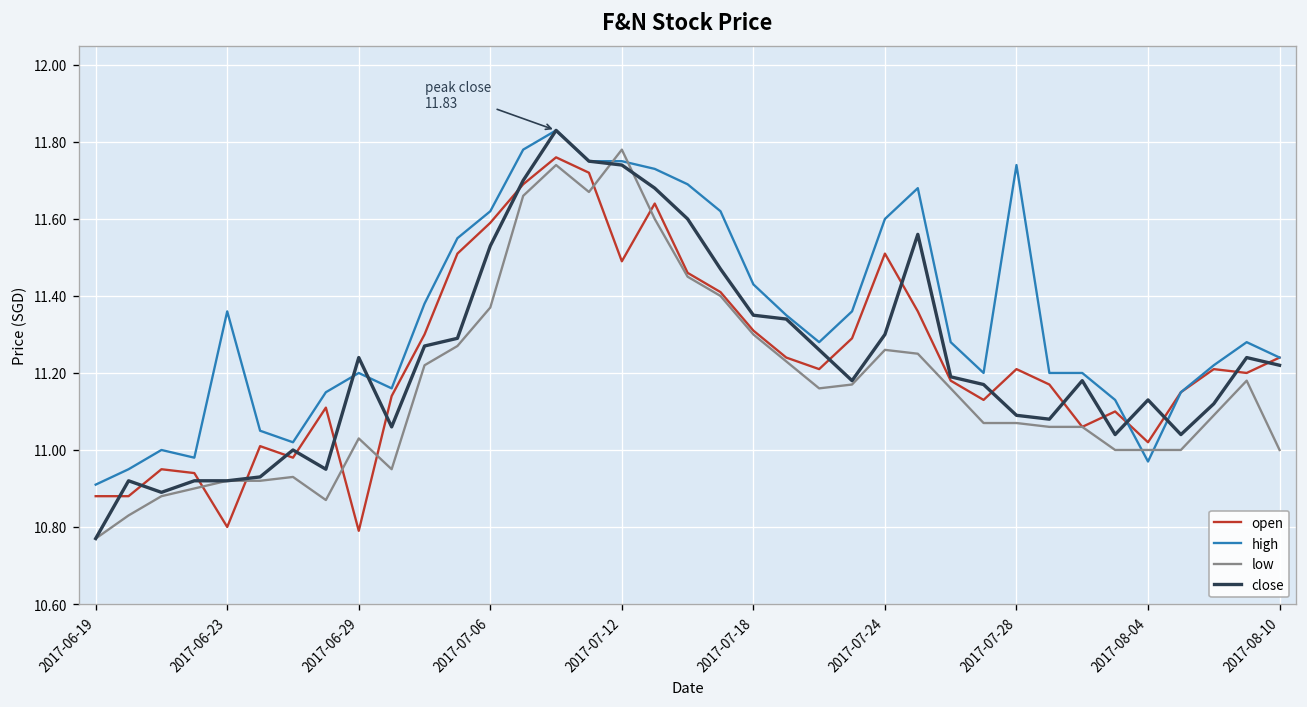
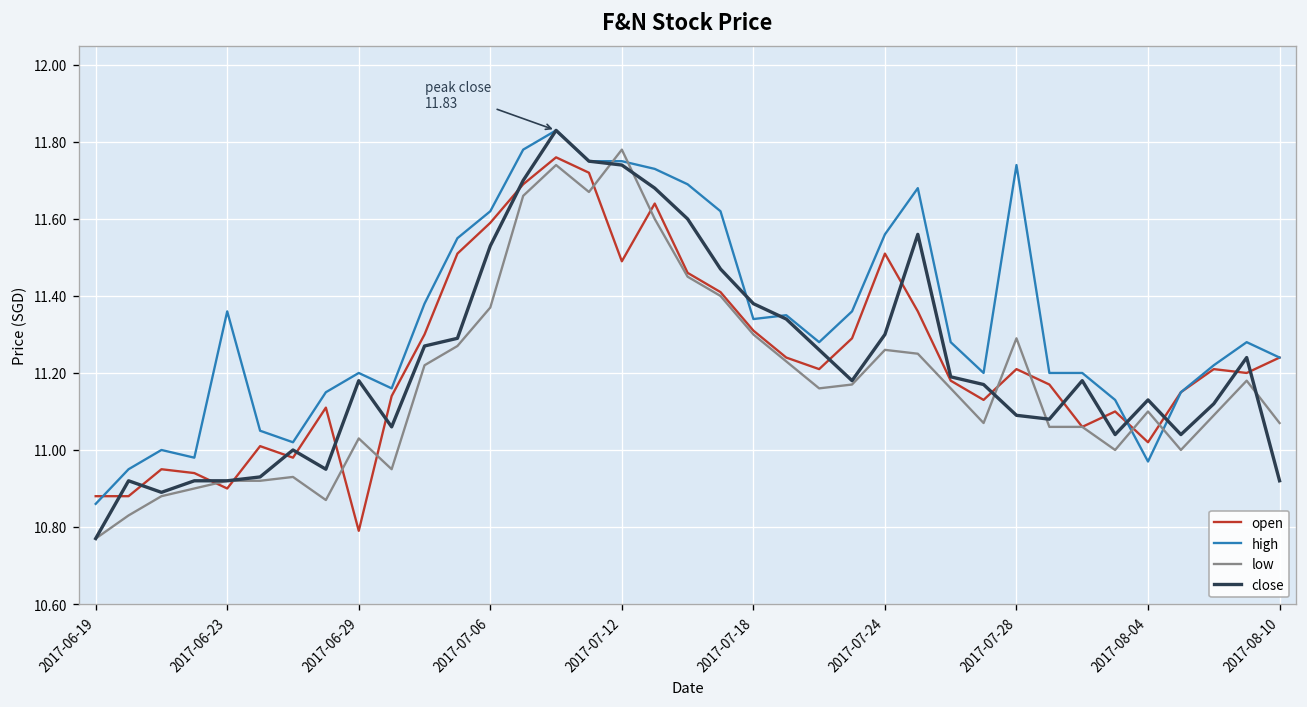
high, 2017-06-19: 10.91 -> 10.86
open, 2017-06-23: 10.8 -> 10.9
close, 2017-06-29: 11.24 -> 11.18
high, 2017-07-18: 11.43 -> 11.34
close, 2017-07-18: 11.35 -> 11.38
high, 2017-07-24: 11.60 -> 11.56
low, 2017-07-28: 11.07 -> 11.29
low, 2017-08-04: 11.0 -> 11.1
low, 2017-08-10: 11.00 -> 11.07
close, 2017-08-10: 11.22 -> 10.92
